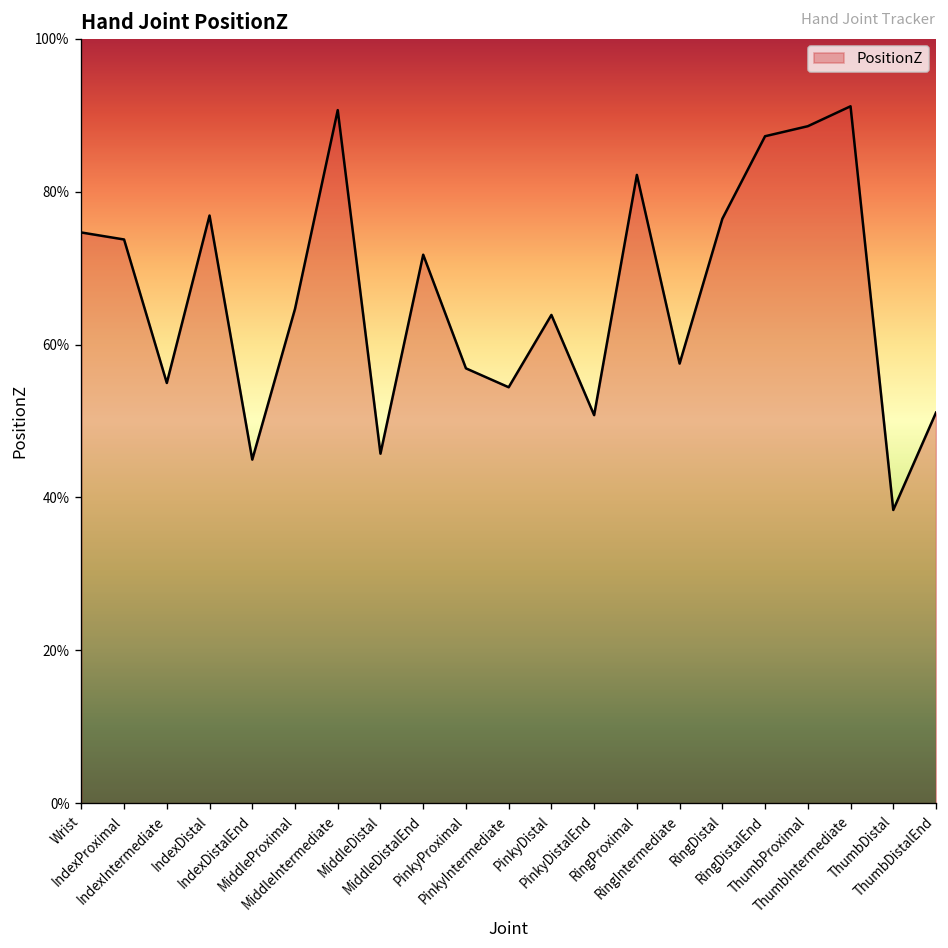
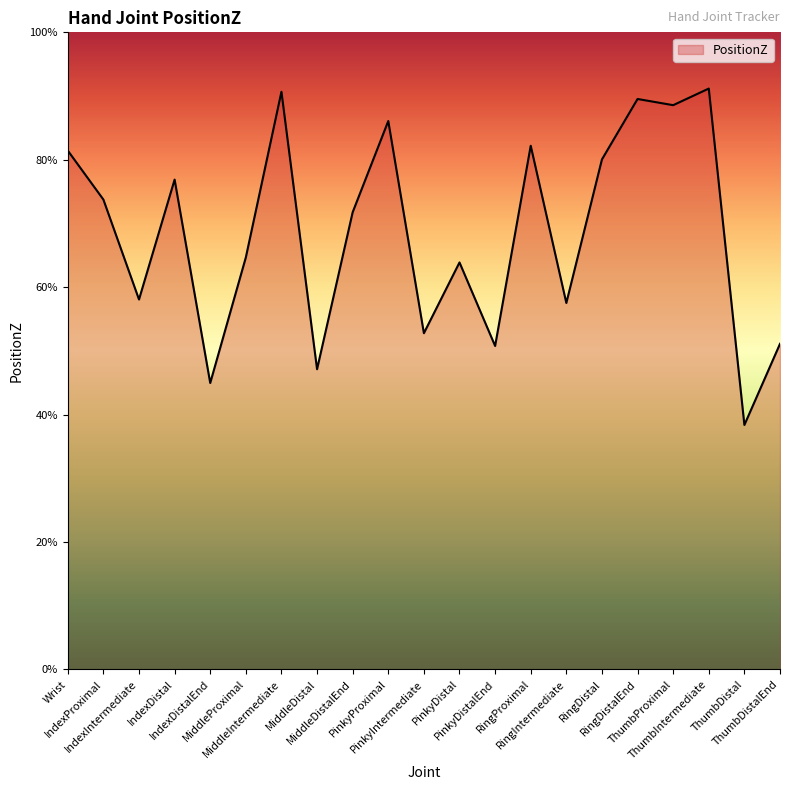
Wrist: 75% -> 81%
IndexIntermediate: 55% -> 58%
MiddleDistal: 46% -> 47%
PinkyProximal: 57% -> 86%
PinkyIntermediate: 54% -> 53%
RingDistal: 76% -> 80%
RingDistalEnd: 87% -> 90%
